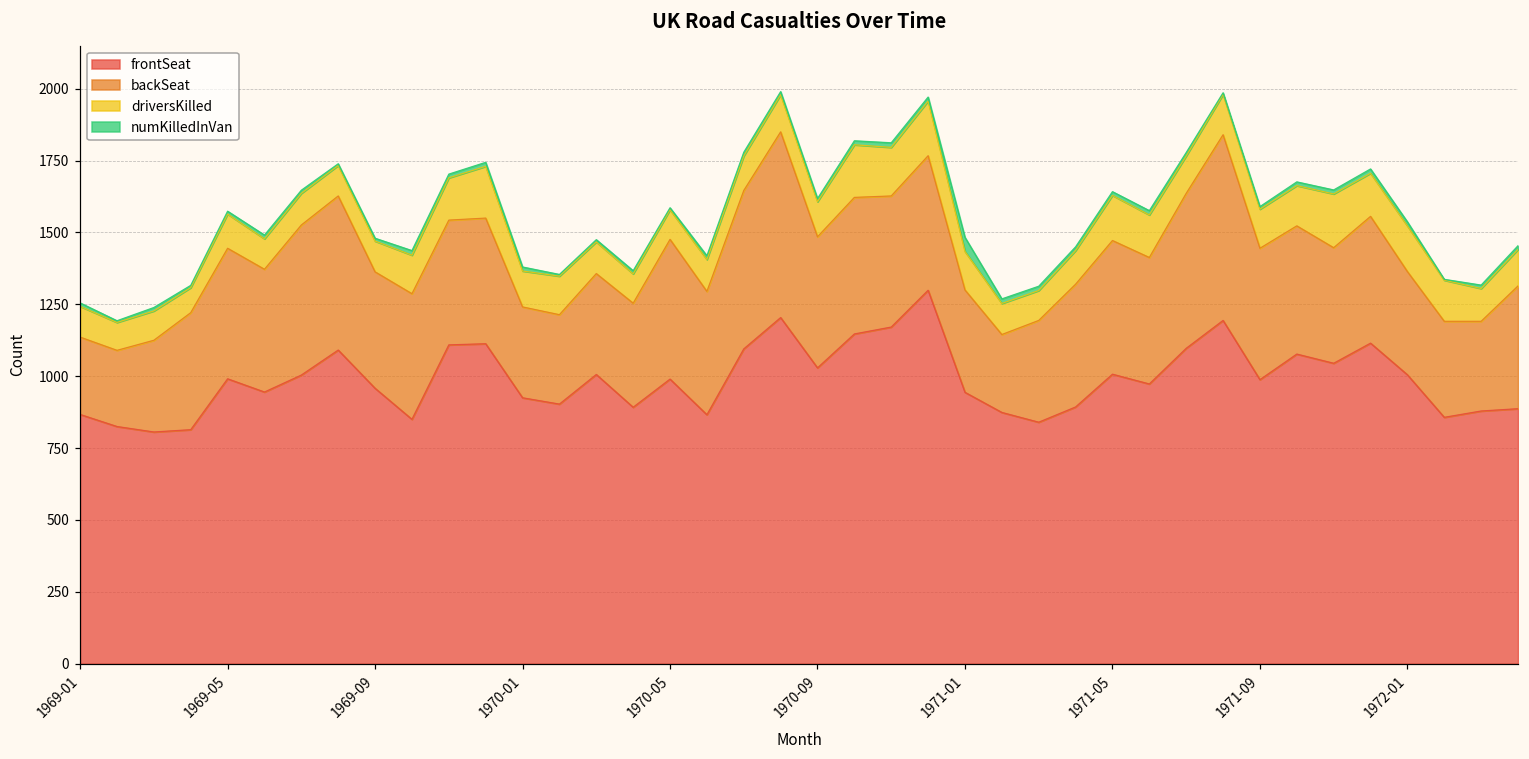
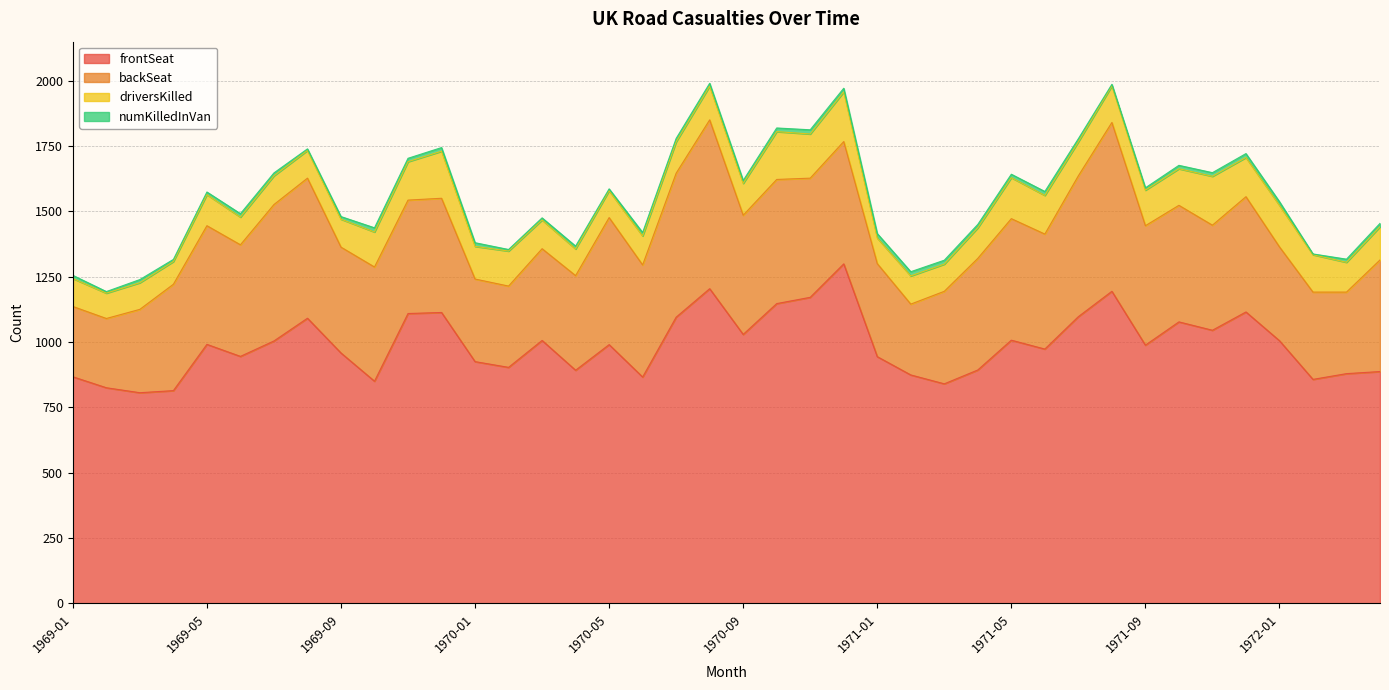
driversKilled, 1971-01: 130 -> 100
numKilledInVan, 1971-01: 50 -> 20
